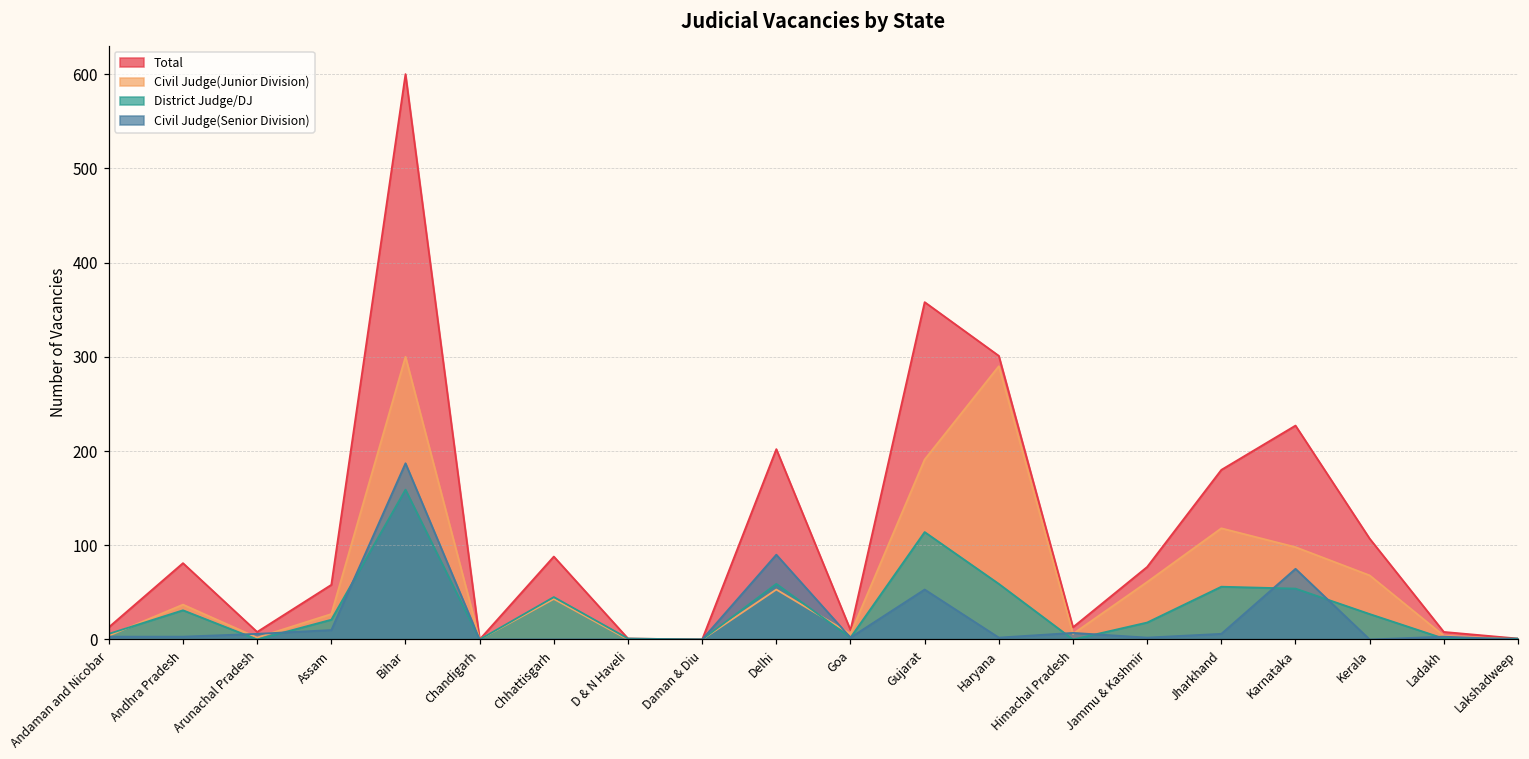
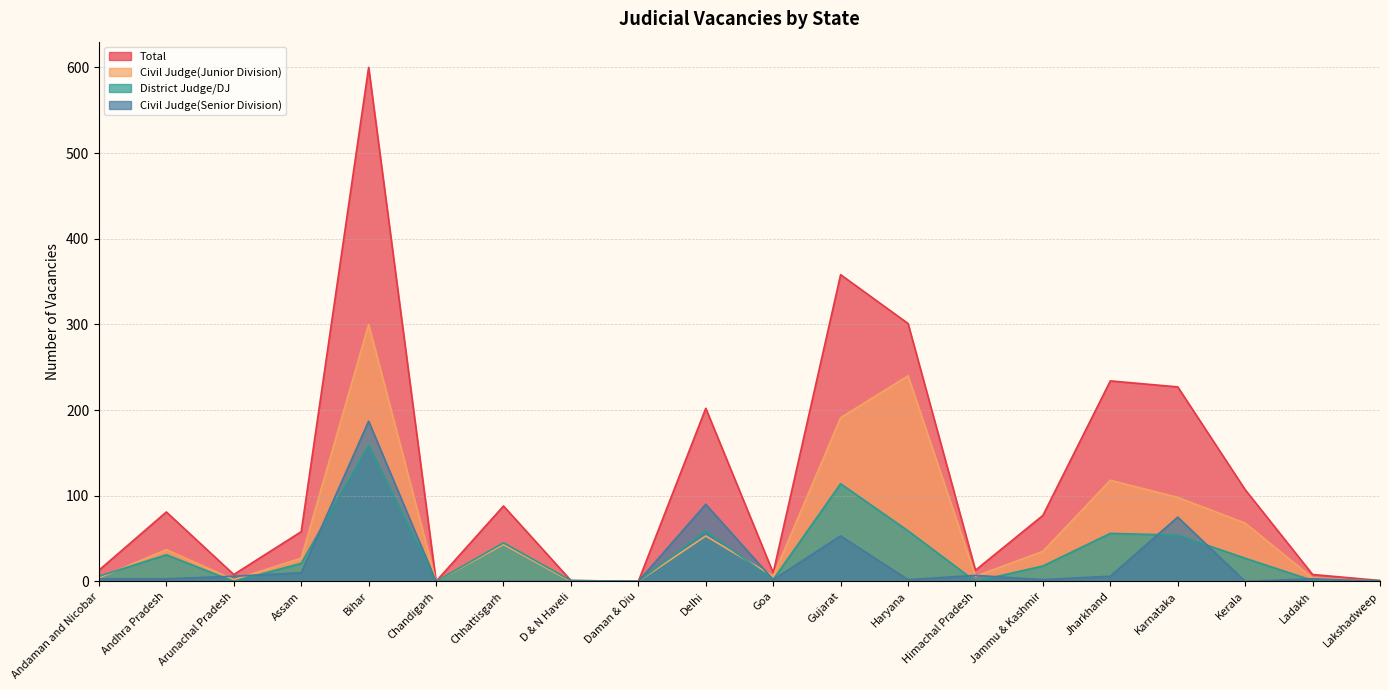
Civil Judge(Junior Division), Haryana: 290 -> 240
Civil Judge(Junior Division), Jammu & Kashmir: 60 -> 40
Total, Jharkhand: 180 -> 230
